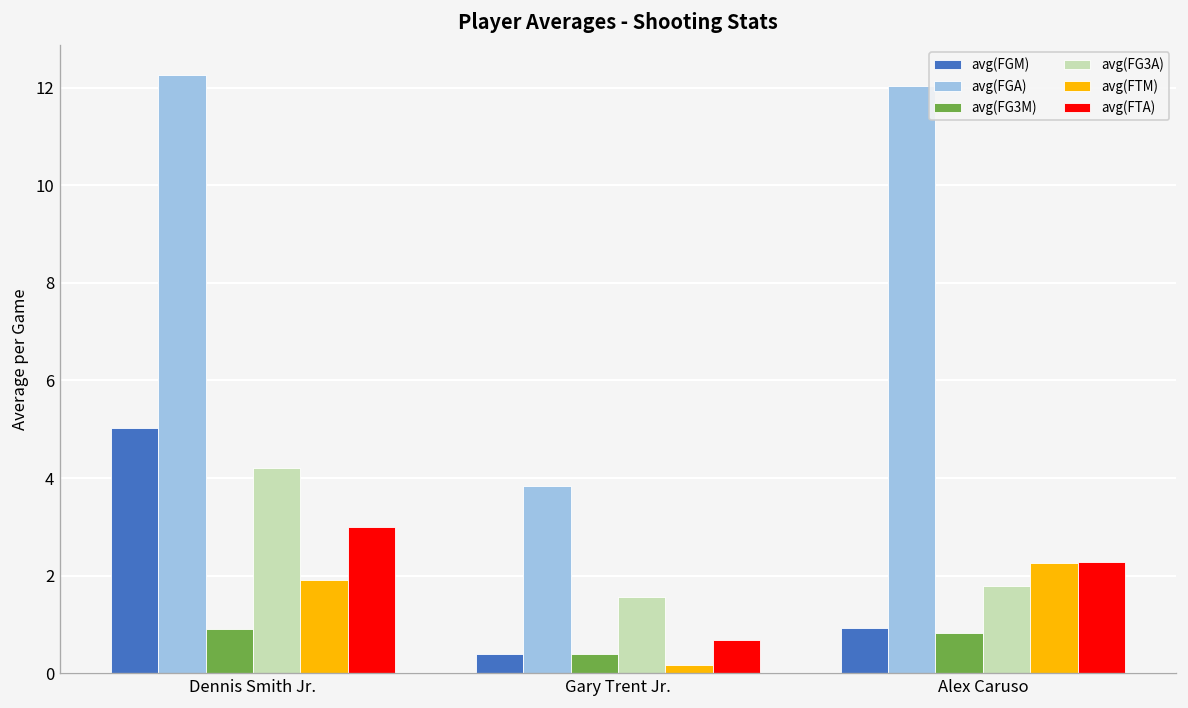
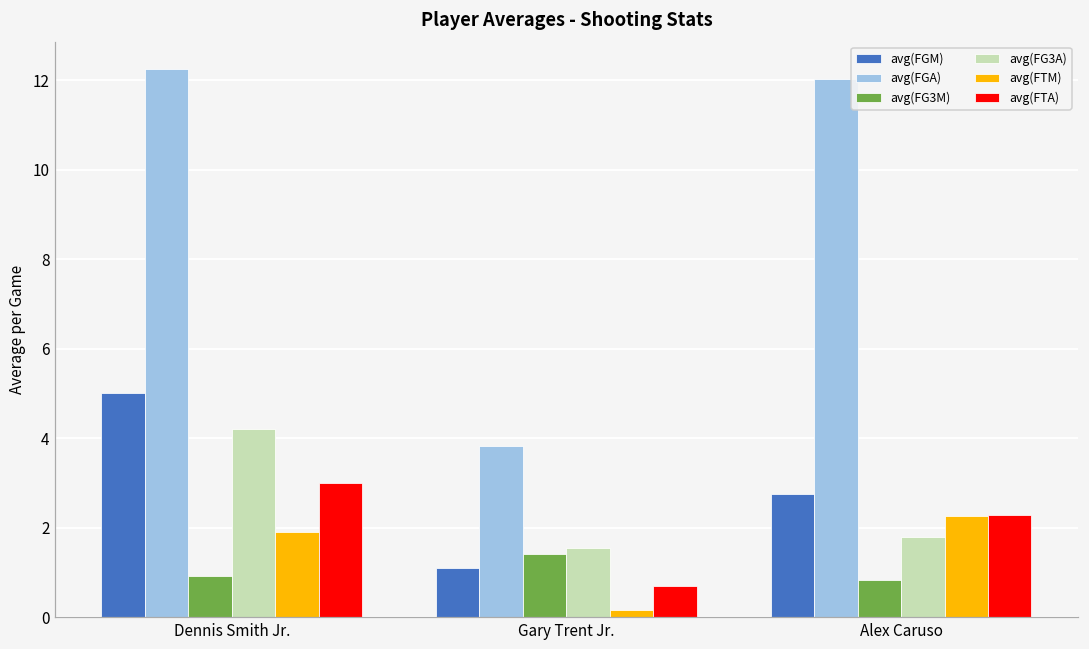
avg(FGM), Gary Trent Jr.: 0.4 -> 1.1
avg(FG3M), Gary Trent Jr.: 0.4 -> 1.4
avg(FGM), Alex Caruso: 0.9 -> 2.8
